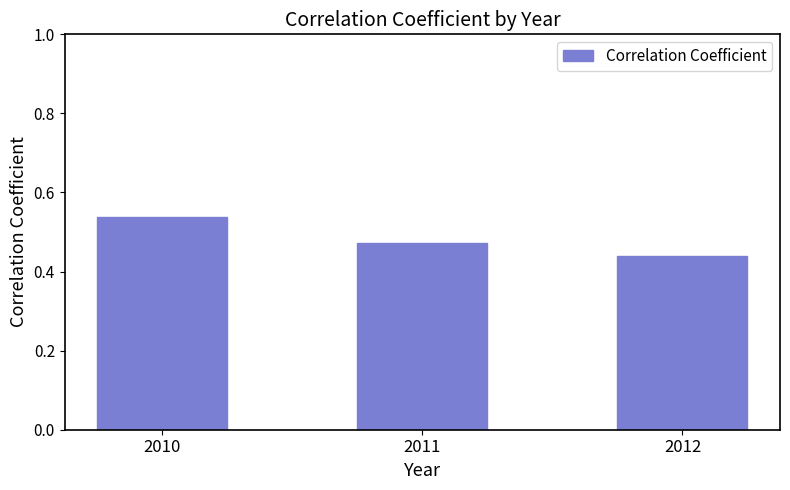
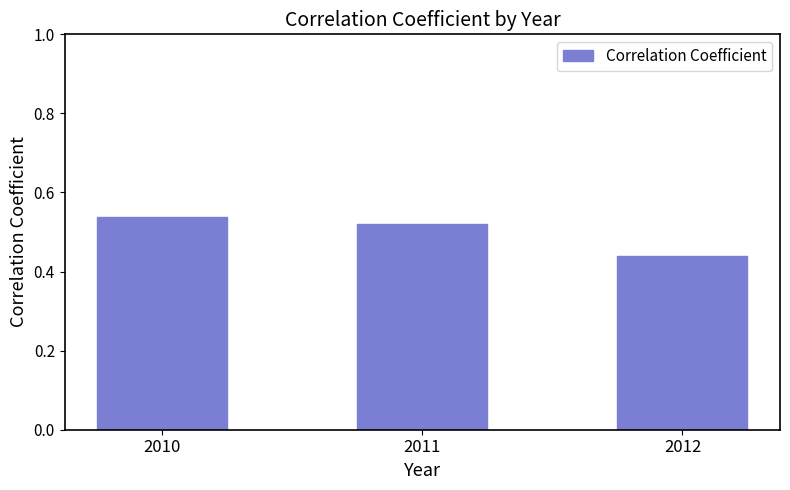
2011: 0.47 -> 0.52
